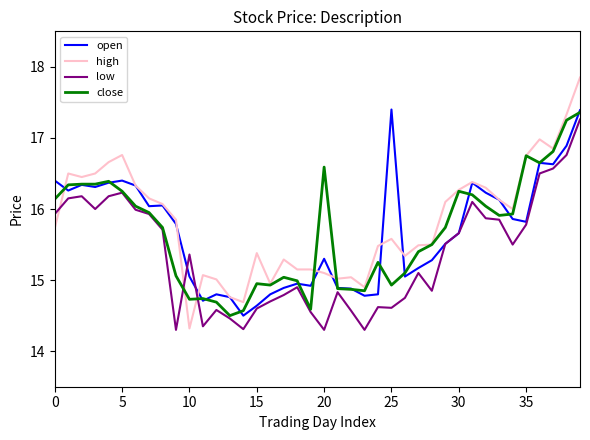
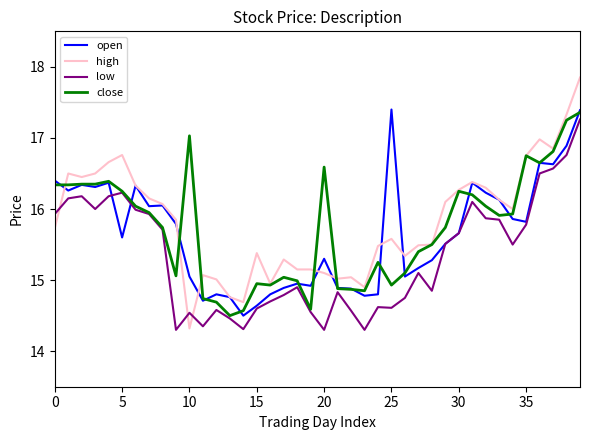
close, 0: 16.1 -> 16.3
open, 5: 16.4 -> 15.6
low, 10: 15.4 -> 14.5
close, 10: 14.7 -> 17.0
